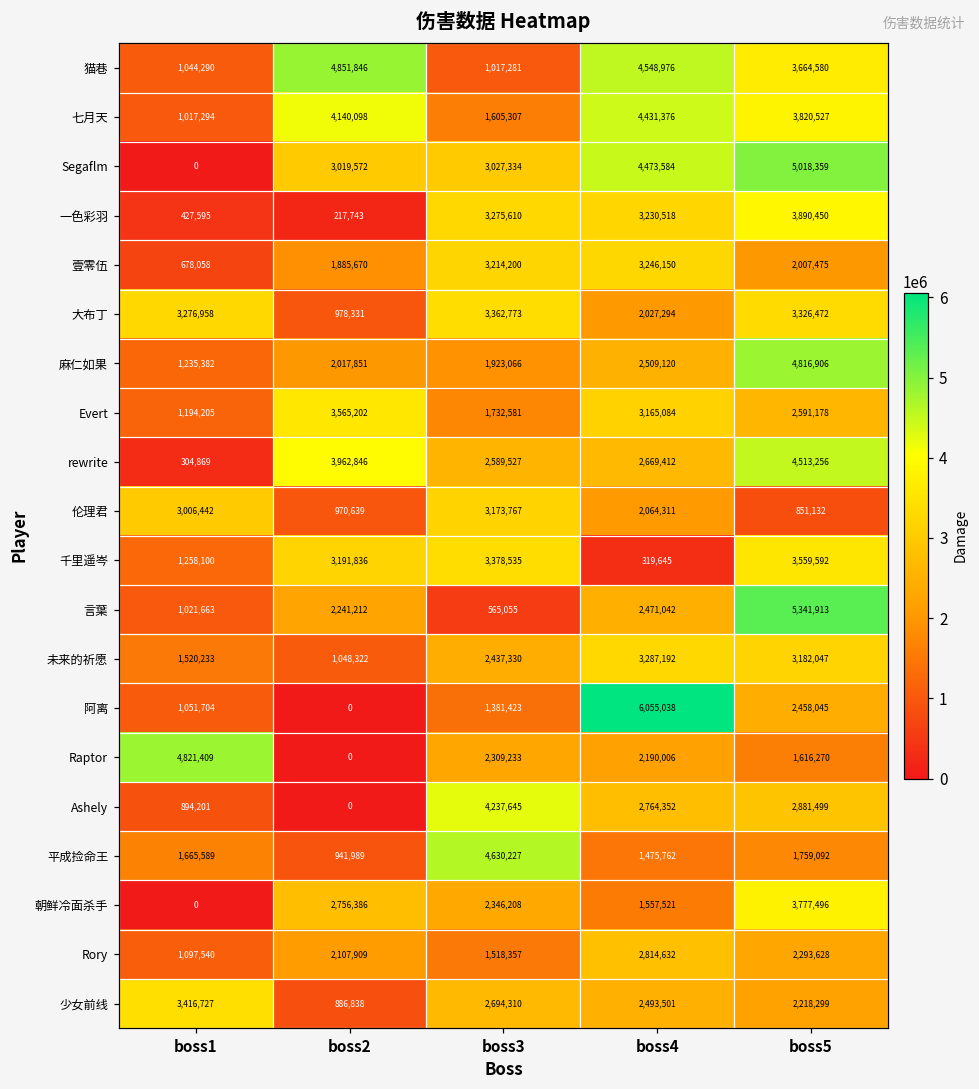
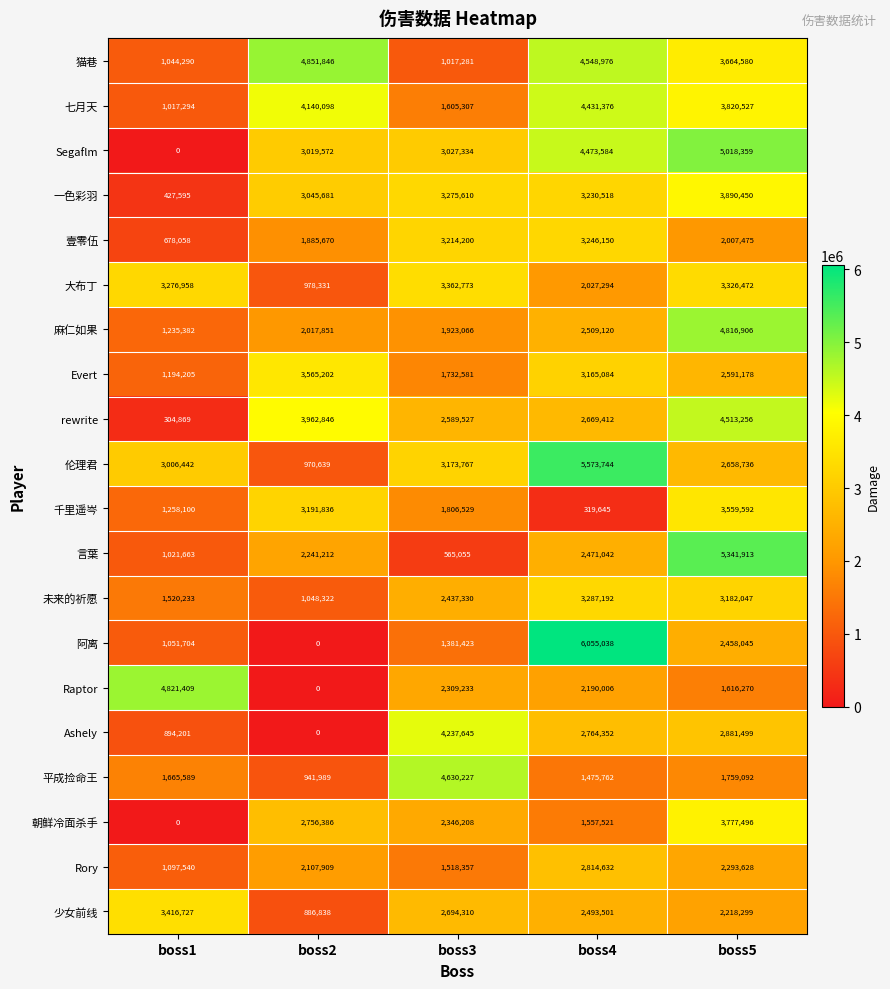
一色彩羽, boss2: 217,743 -> 3,045,681
伦理君, boss4: 2,064,311 -> 5,573,744
伦理君, boss5: 851,132 -> 2,658,736
千里遥岑, boss3: 3,378,535 -> 1,806,529
